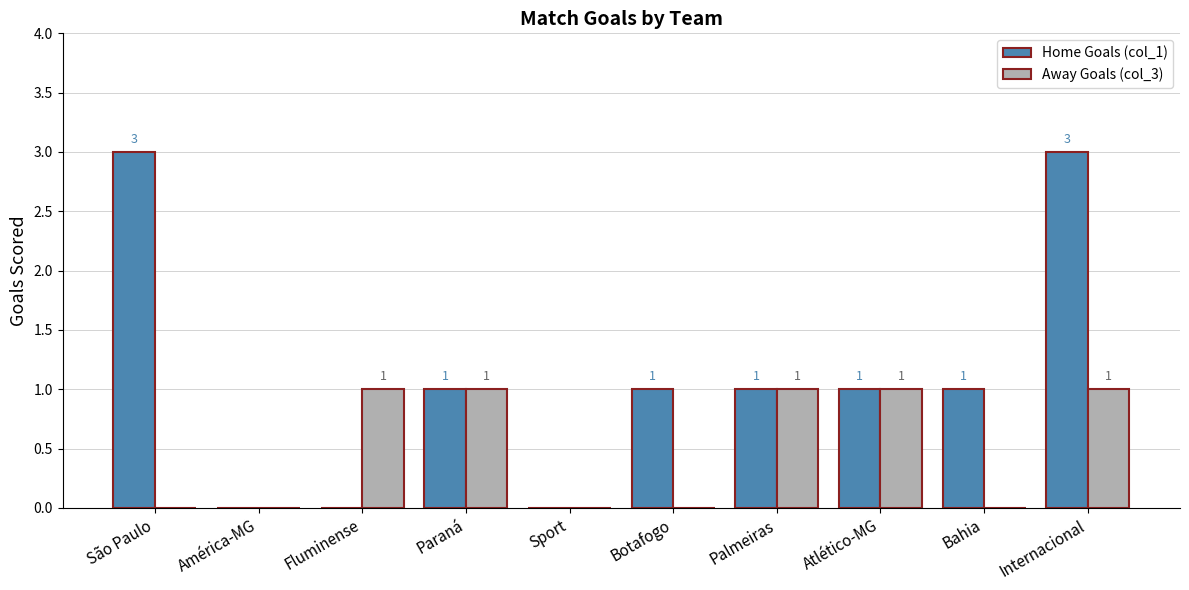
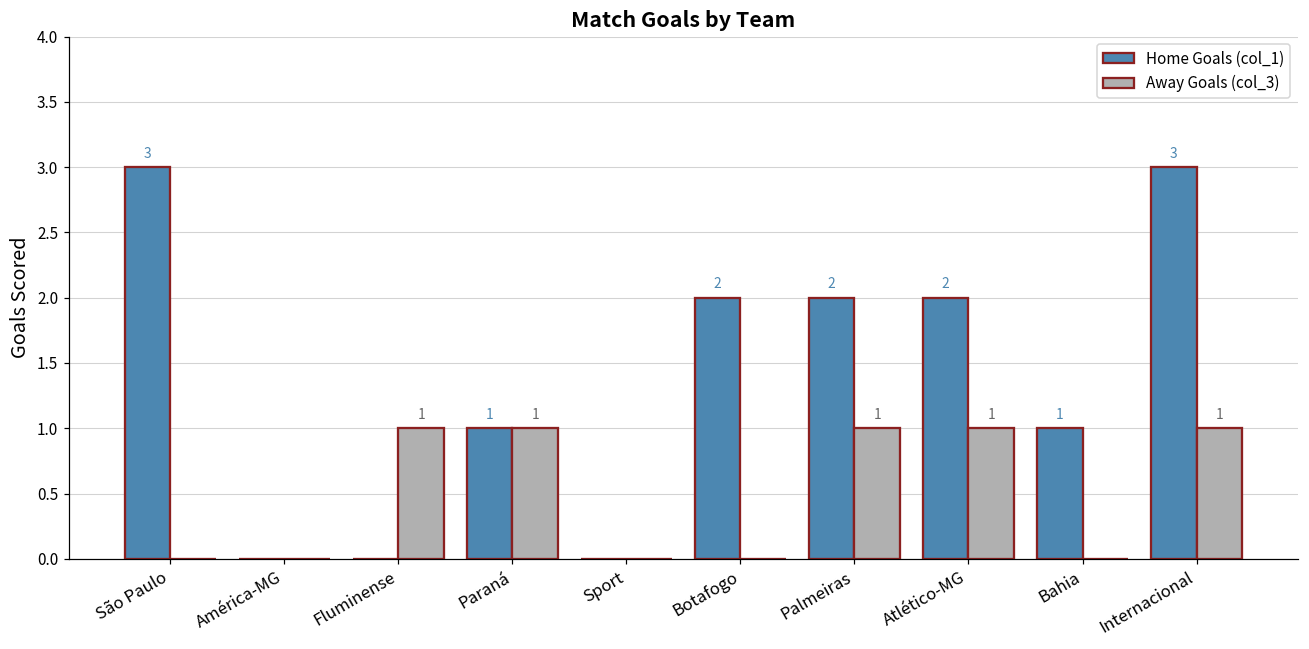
Home Goals (col_1), Botafogo: 1 -> 2
Home Goals (col_1), Palmeiras: 1 -> 2
Home Goals (col_1), Atlético-MG: 1 -> 2
